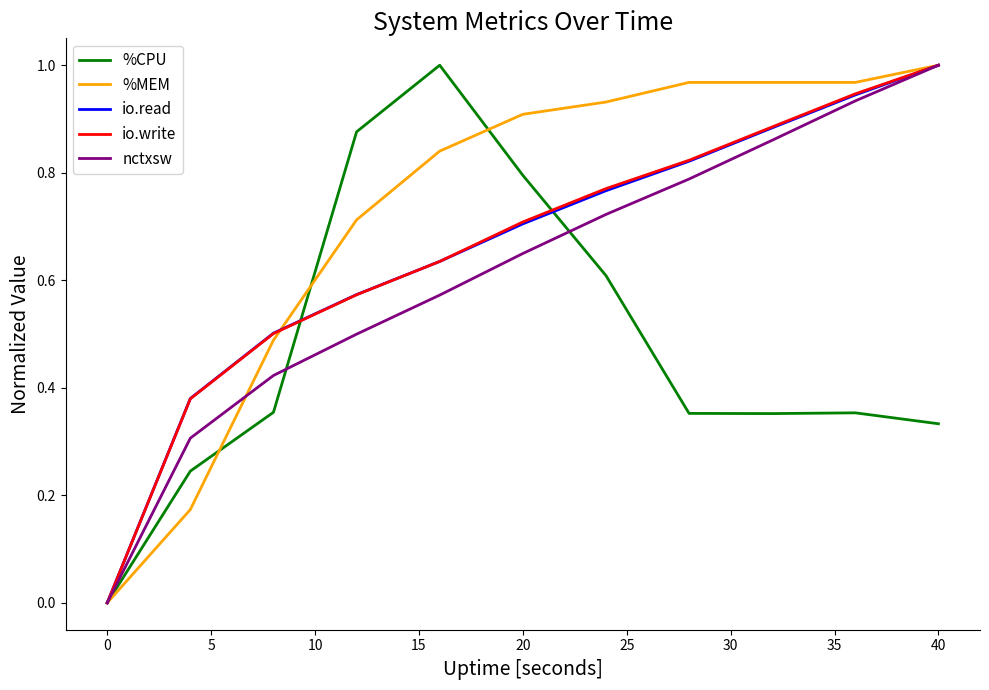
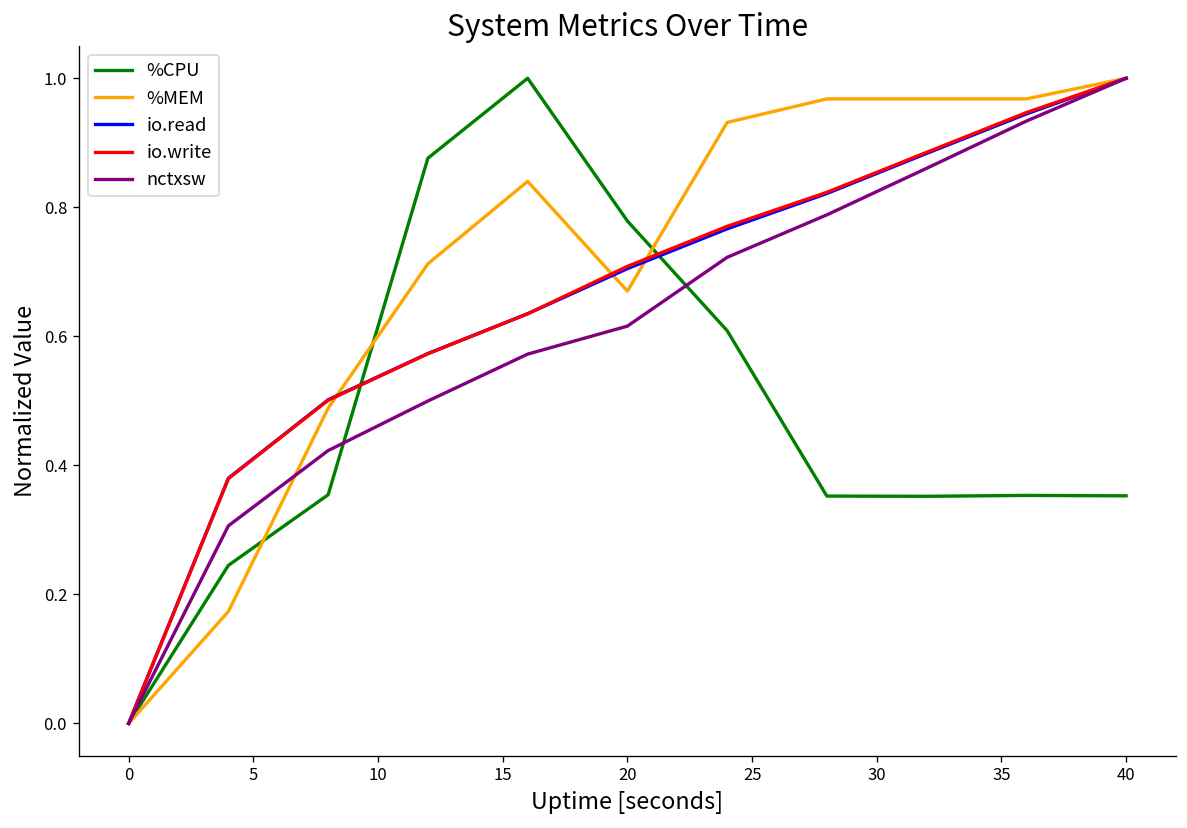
%CPU, 20: 0.80 -> 0.78
%MEM, 20: 0.91 -> 0.67
nctxsw, 20: 0.65 -> 0.62
%CPU, 40: 0.33 -> 0.35
